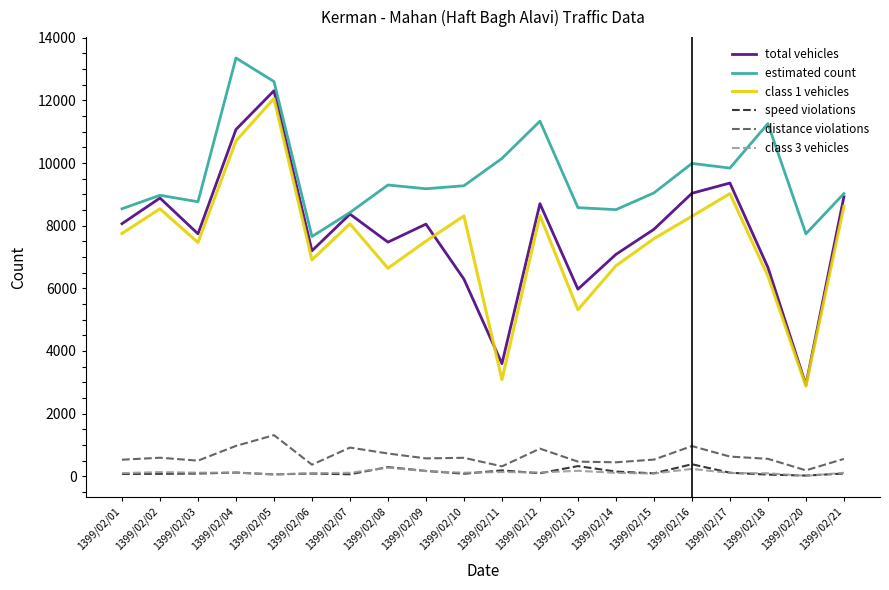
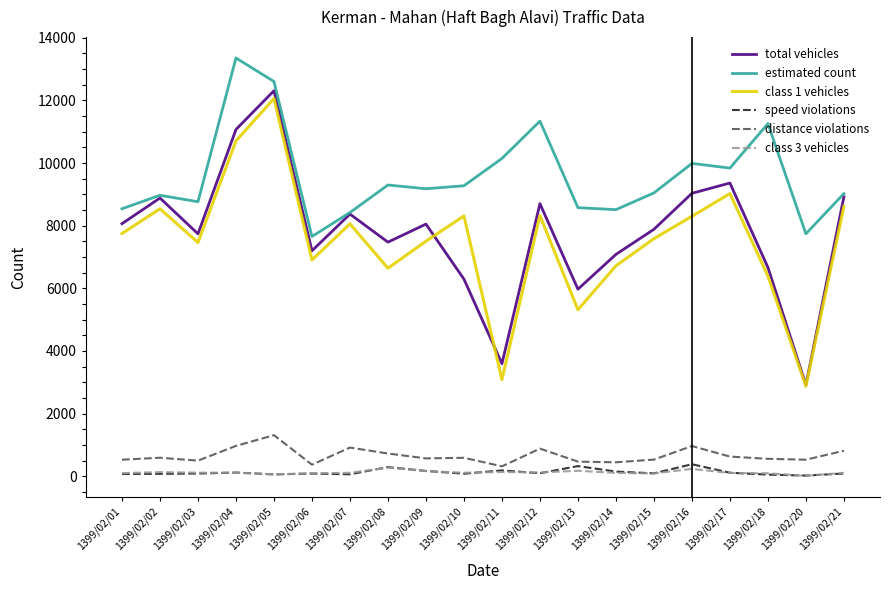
distance violations, 1399/02/20: 200 -> 500
distance violations, 1399/02/21: 600 -> 800
